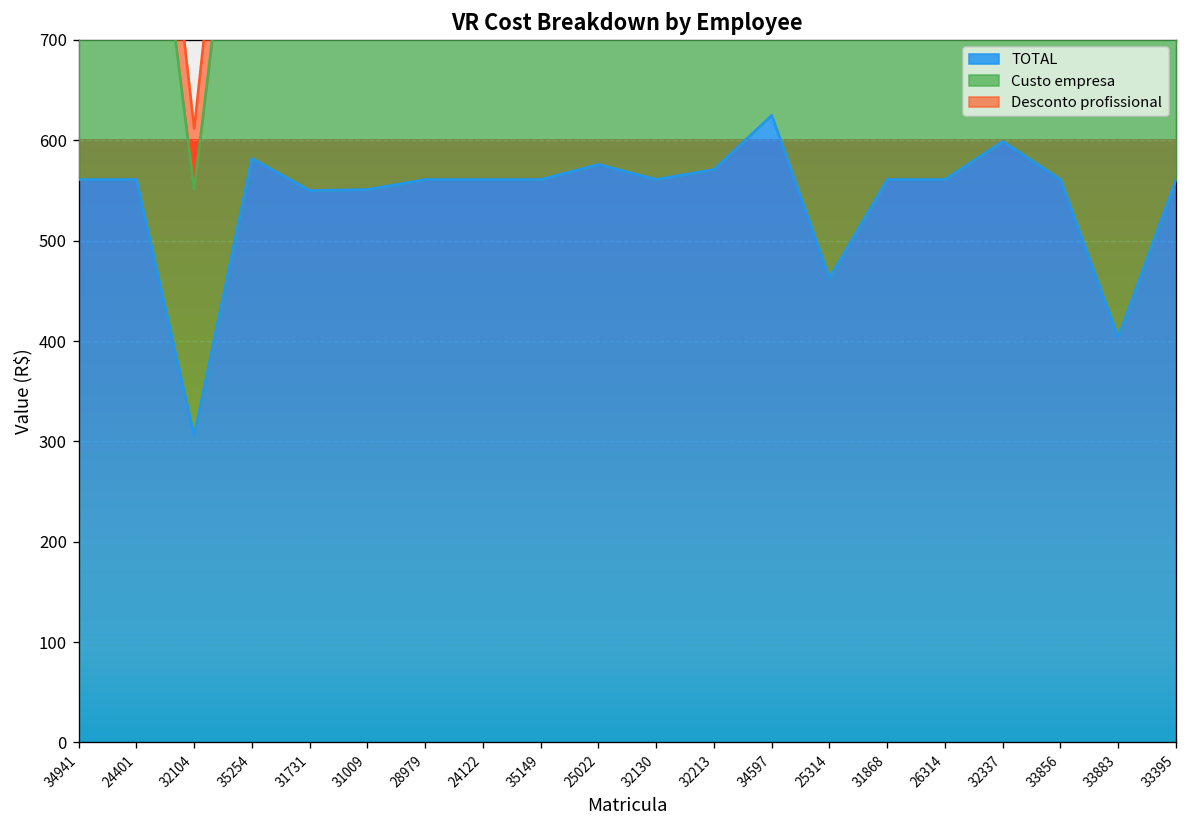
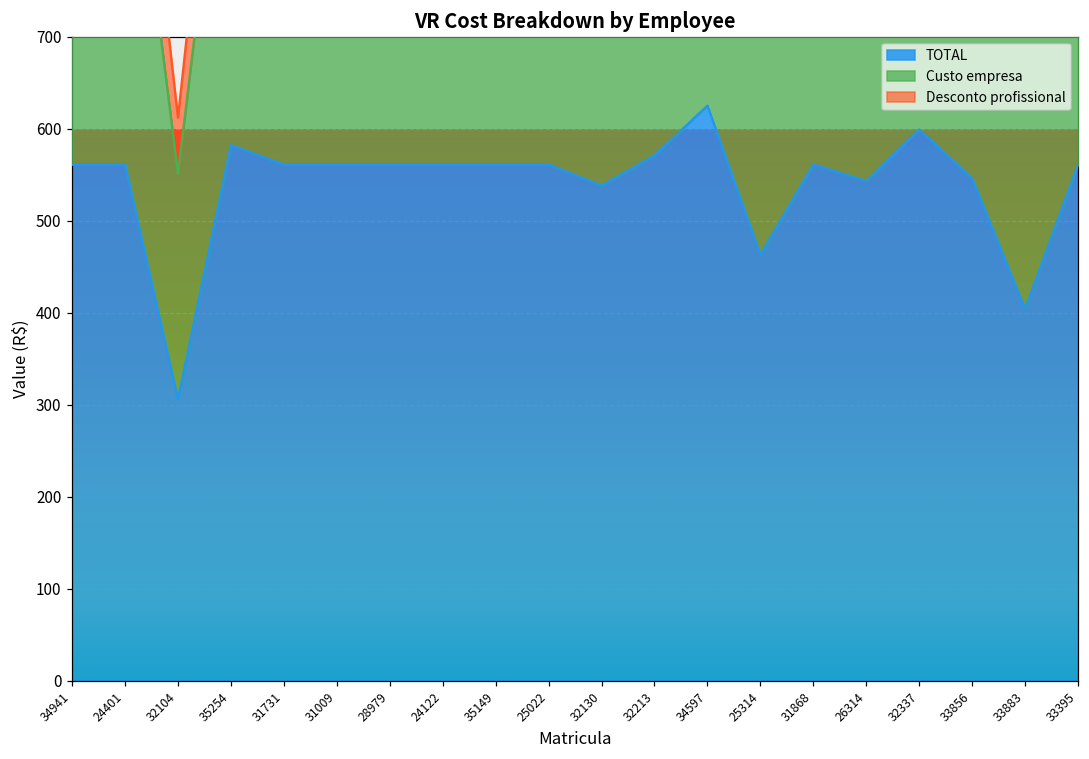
TOTAL, 31731: 550 -> 560
TOTAL, 31009: 550 -> 560
TOTAL, 25022: 580 -> 560
TOTAL, 32130: 560 -> 540
TOTAL, 26314: 560 -> 540
TOTAL, 33856: 560 -> 550
